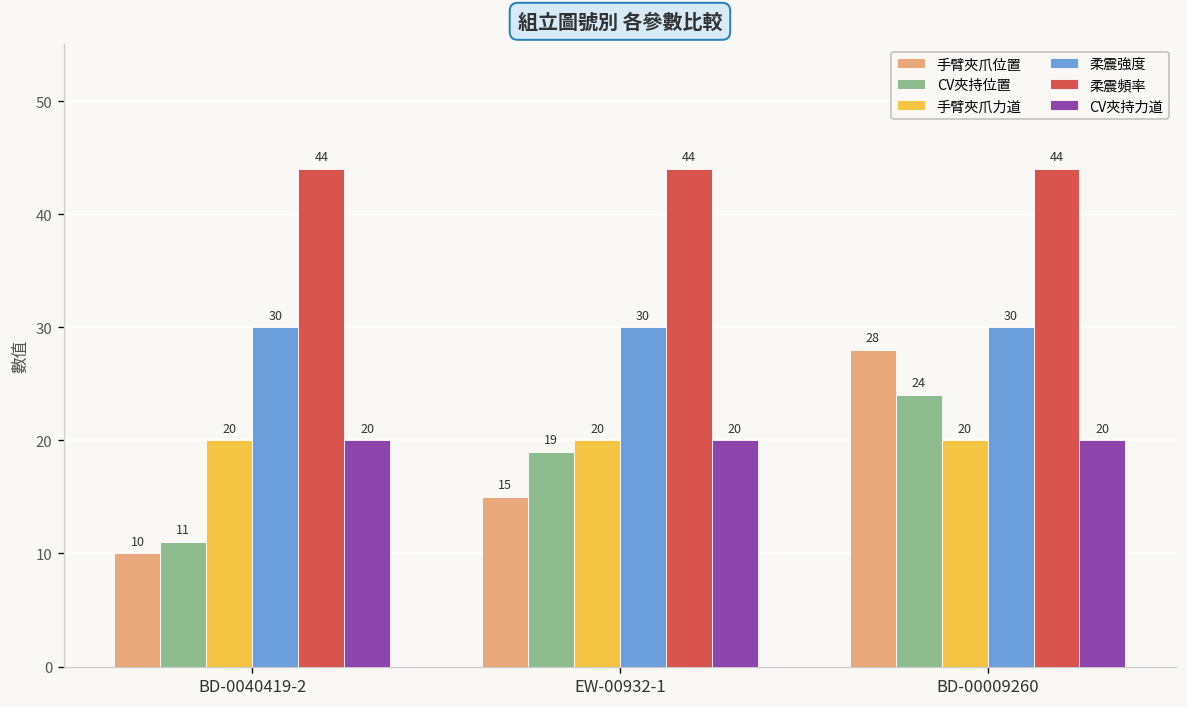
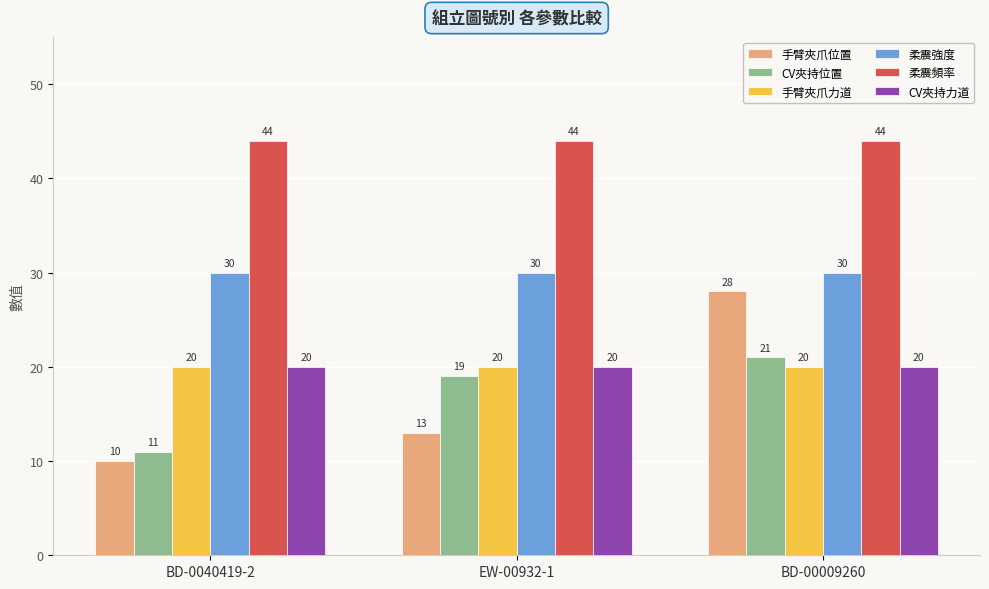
手臂夾爪位置, EW-00932-1: 15 -> 13
CV夾持位置, BD-00009260: 24 -> 21
